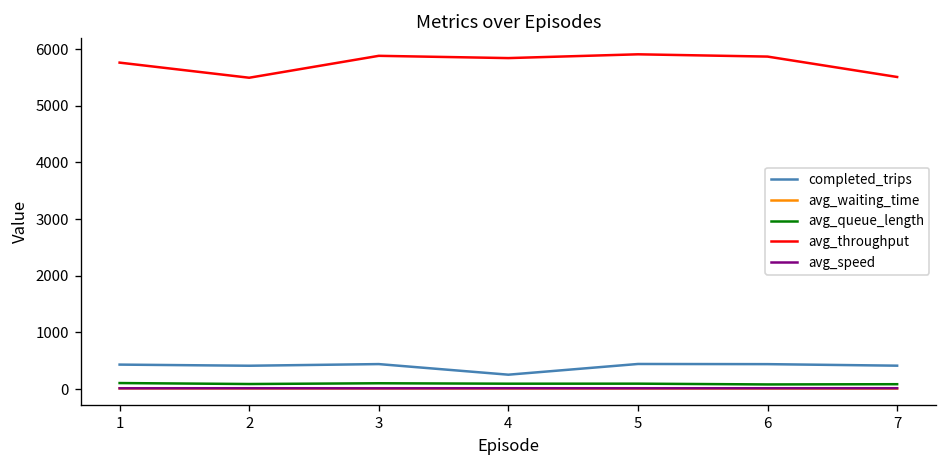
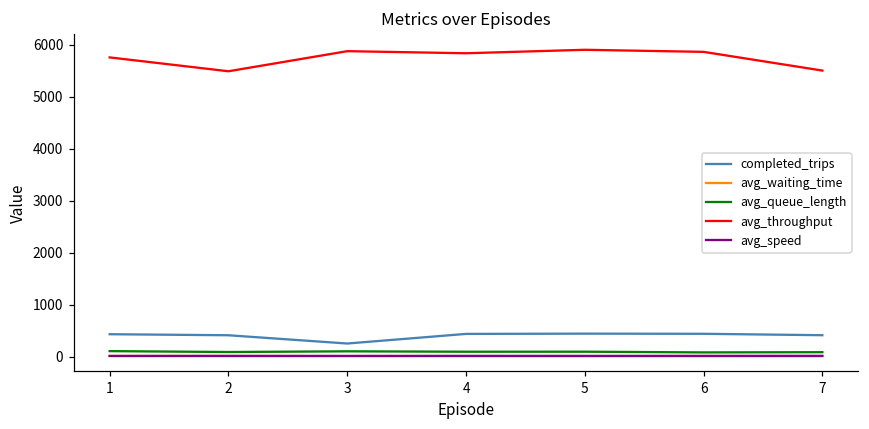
completed_trips, 3: 400 -> 300
completed_trips, 4: 300 -> 400
